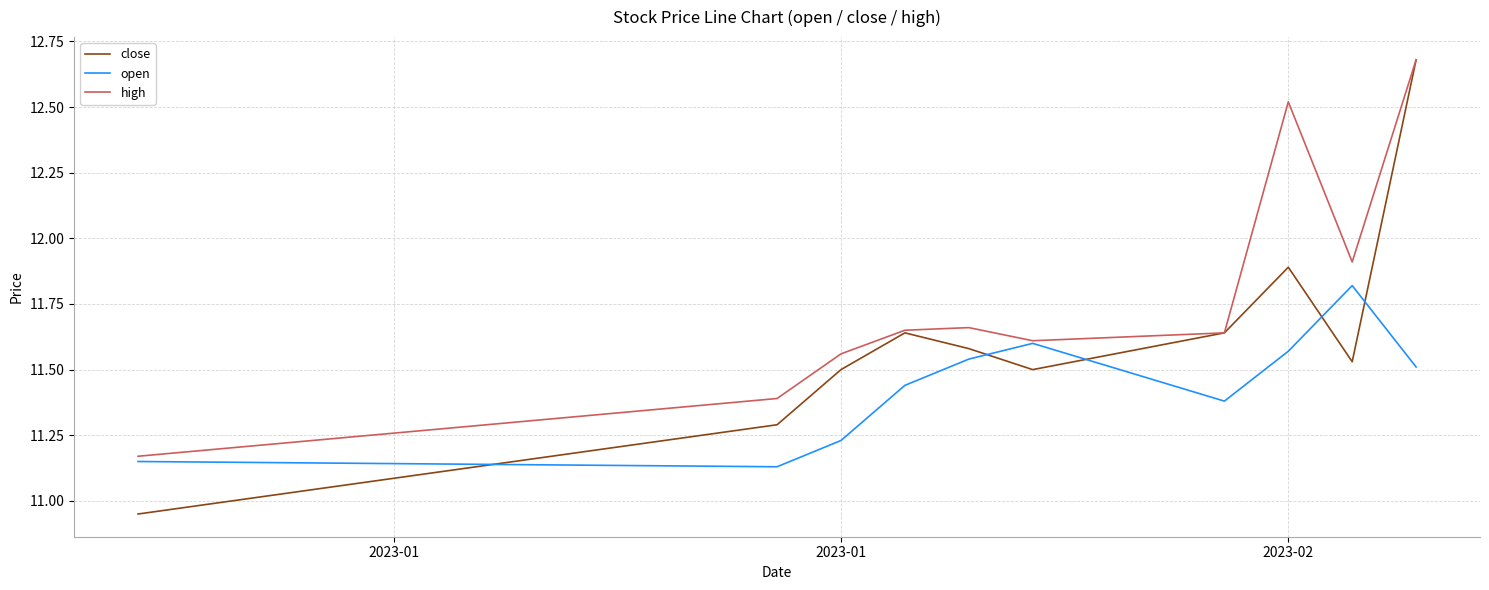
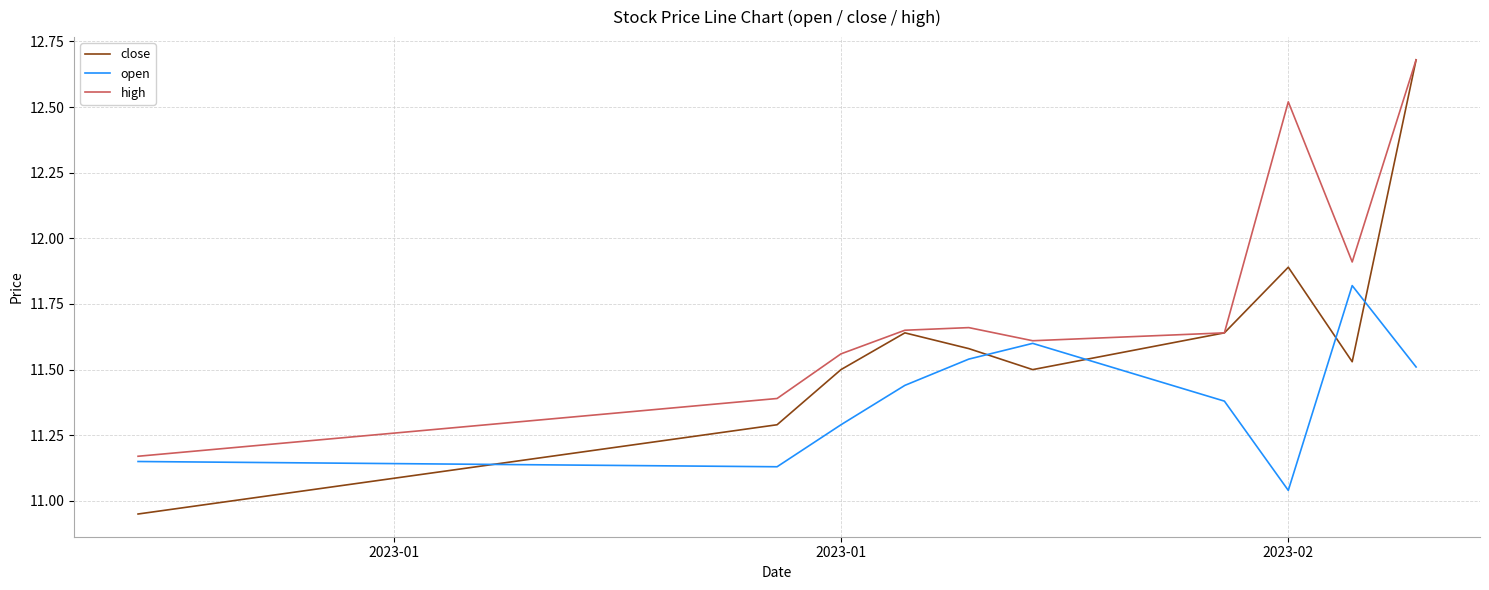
open, 2023-01: 11.23 -> 11.29
open, 2023-02: 11.57 -> 11.04
